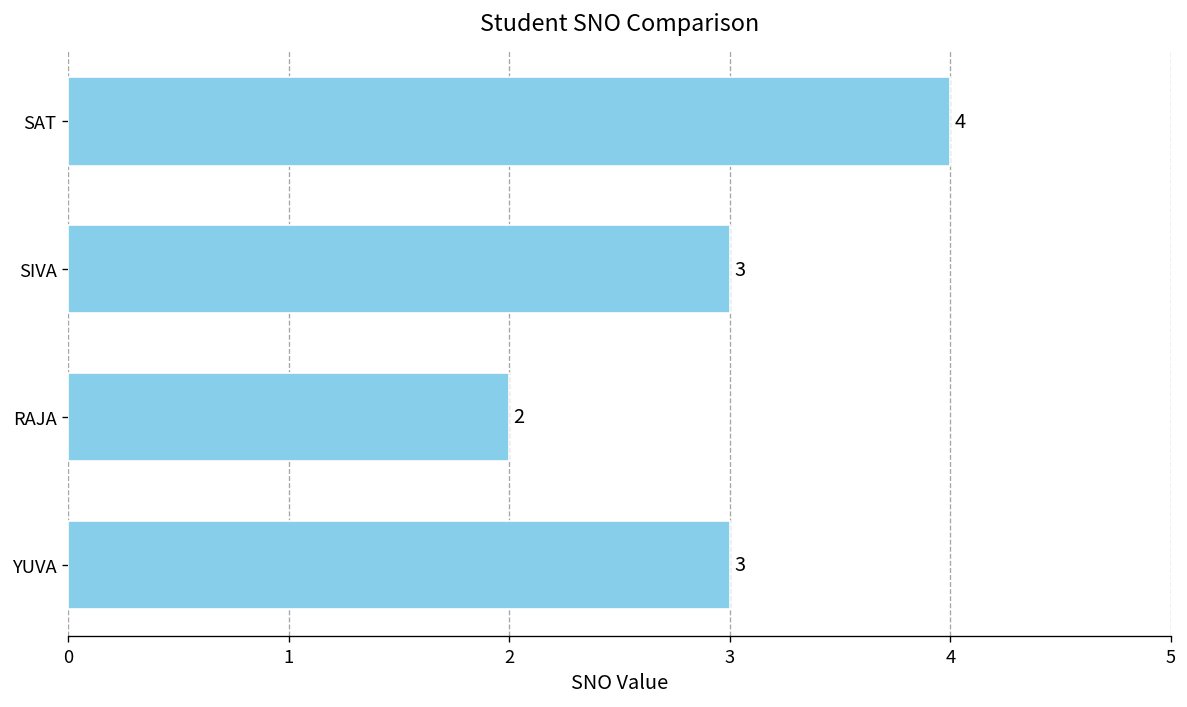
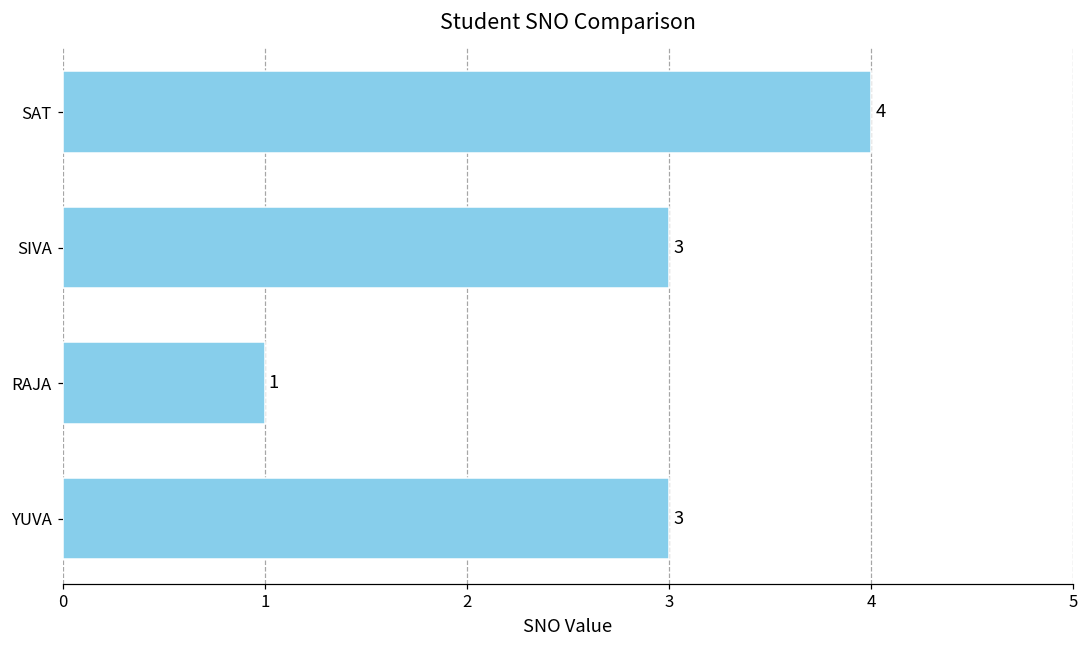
RAJA: 2 -> 1
